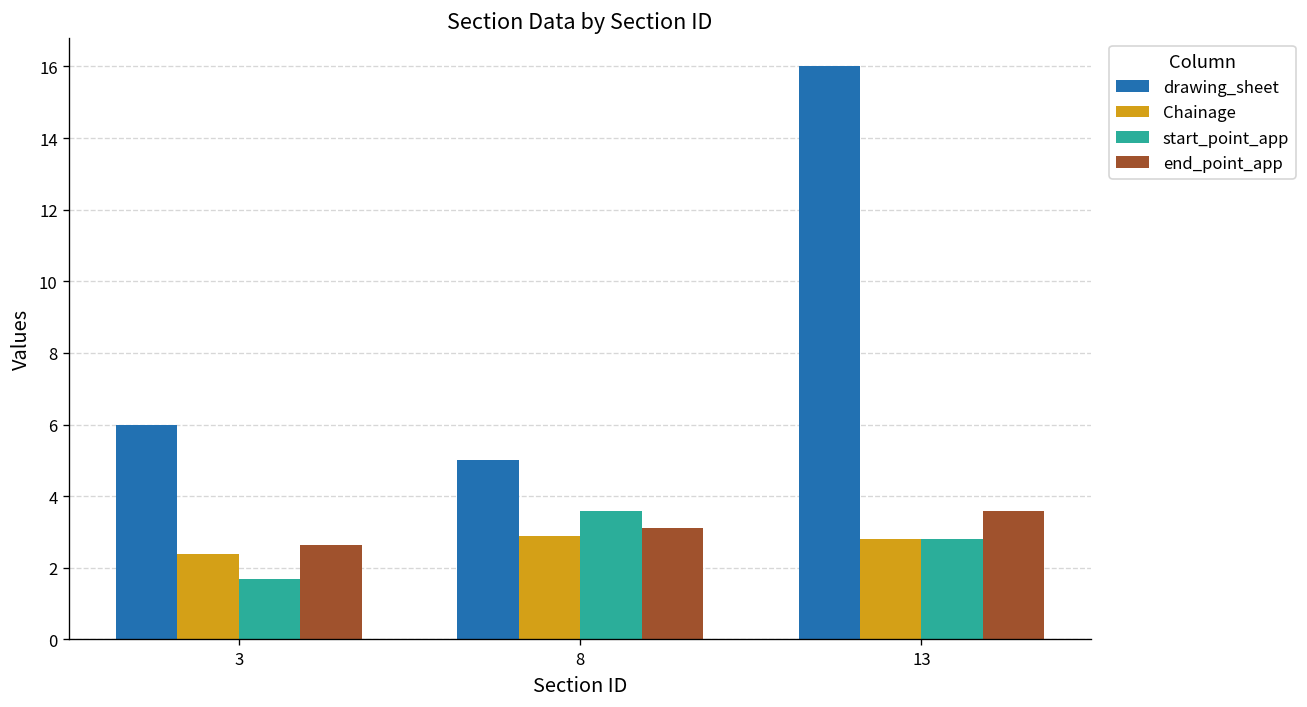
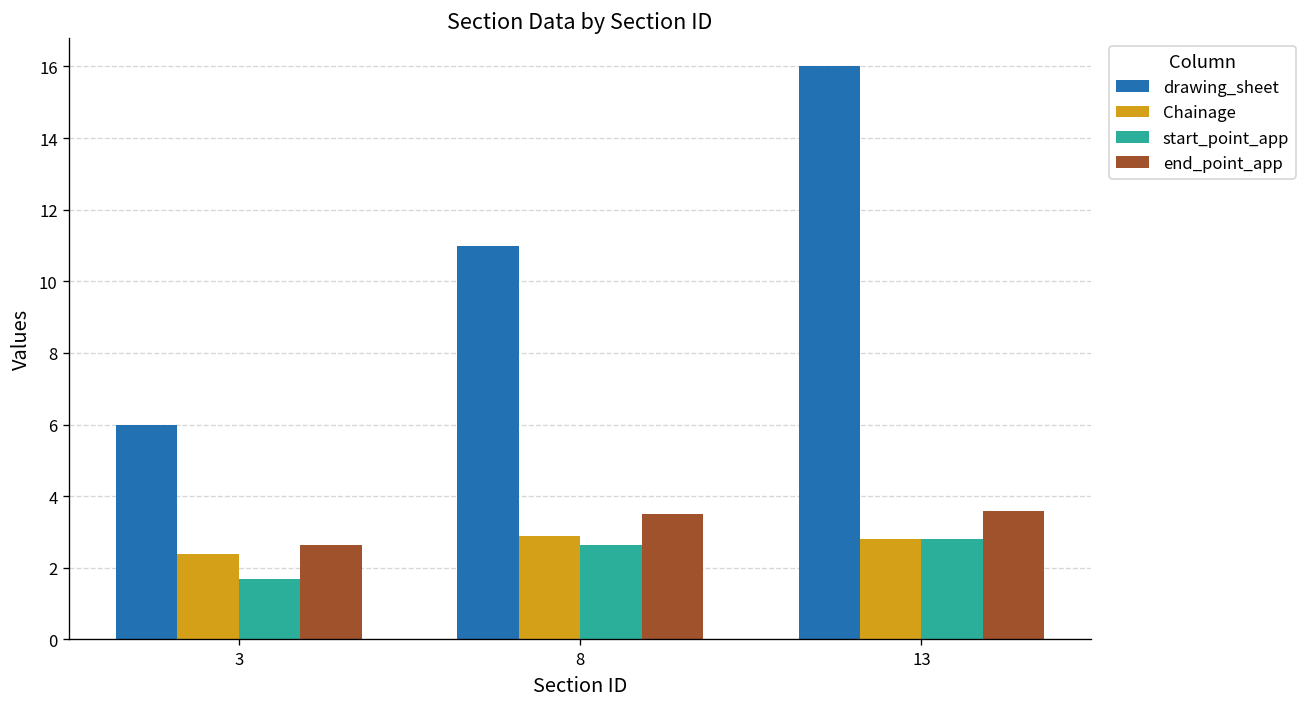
drawing_sheet, 8: 5 -> 11
start_point_app, 8: 3.6 -> 2.7
end_point_app, 8: 3.1 -> 3.5
